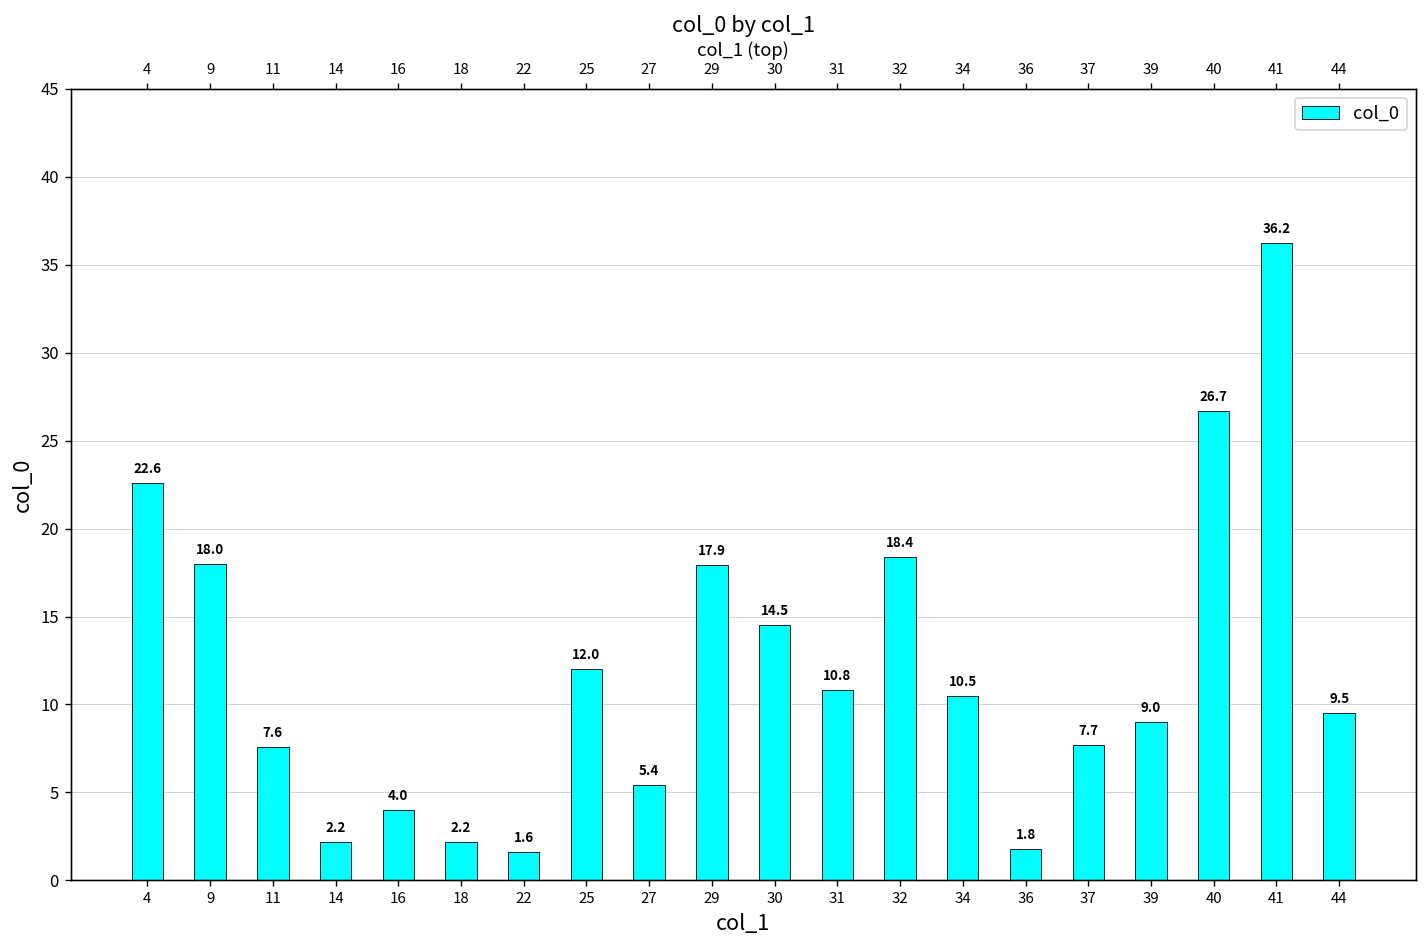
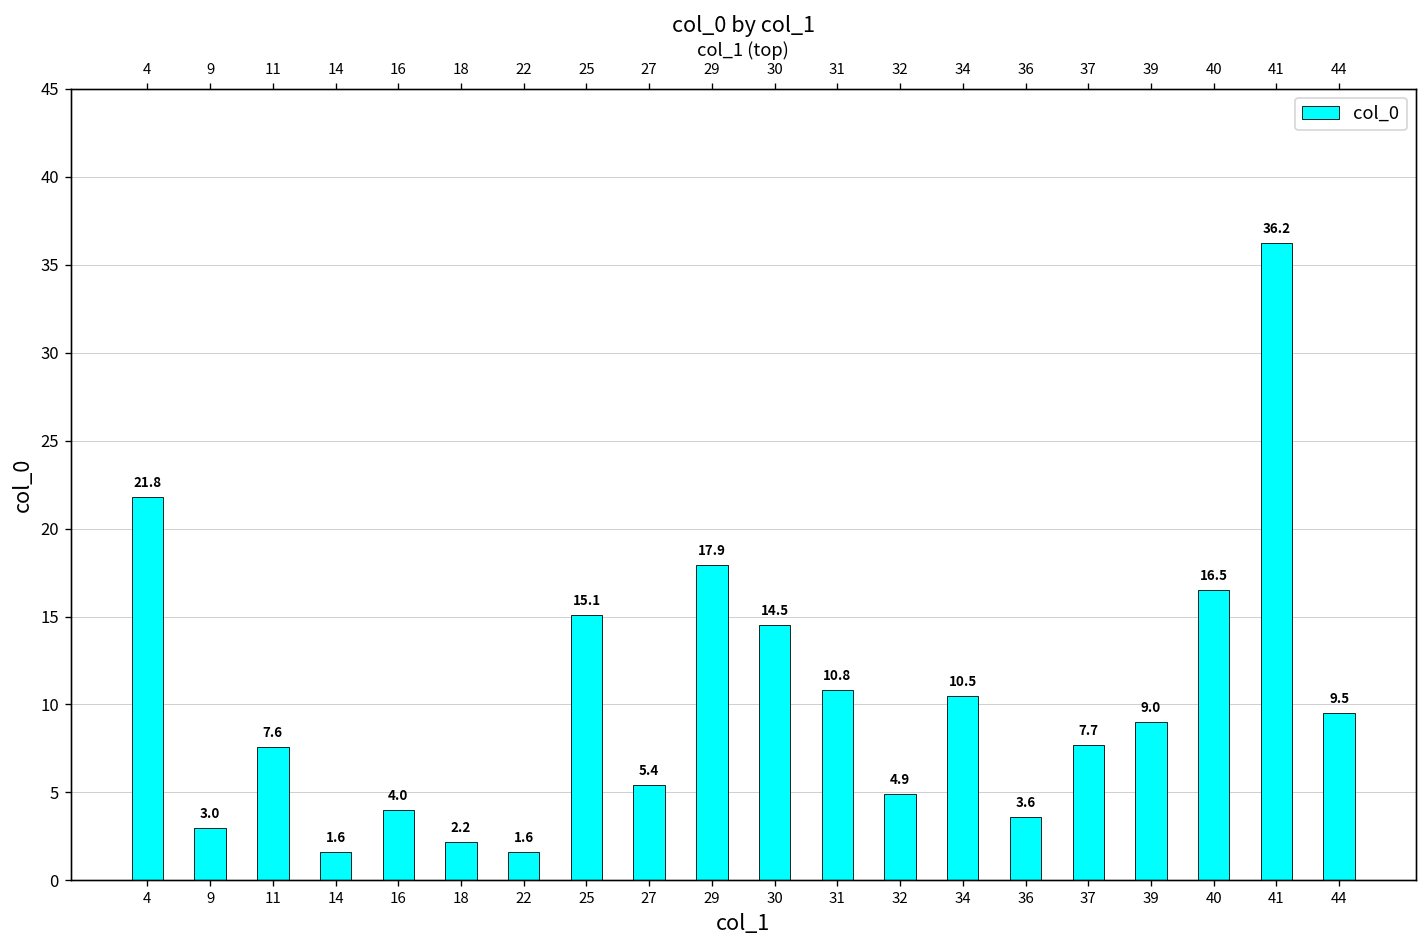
4: 22.6 -> 21.8
9: 18.0 -> 3.0
14: 2.2 -> 1.6
25: 12.0 -> 15.1
32: 18.4 -> 4.9
36: 1.8 -> 3.6
40: 26.7 -> 16.5
